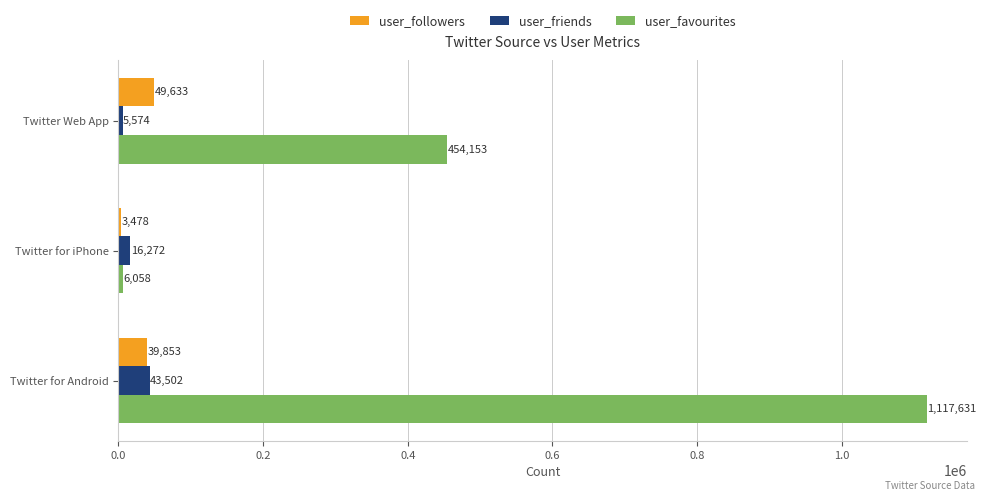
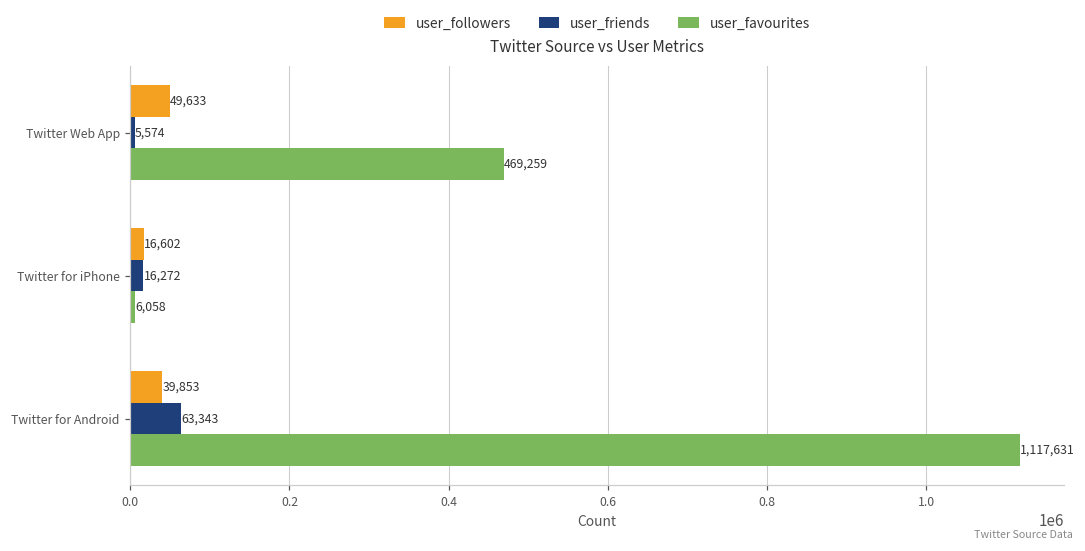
user_favourites, Twitter Web App: 454,153 -> 469,259
user_followers, Twitter for iPhone: 3,478 -> 16,602
user_friends, Twitter for Android: 43,502 -> 63,343
